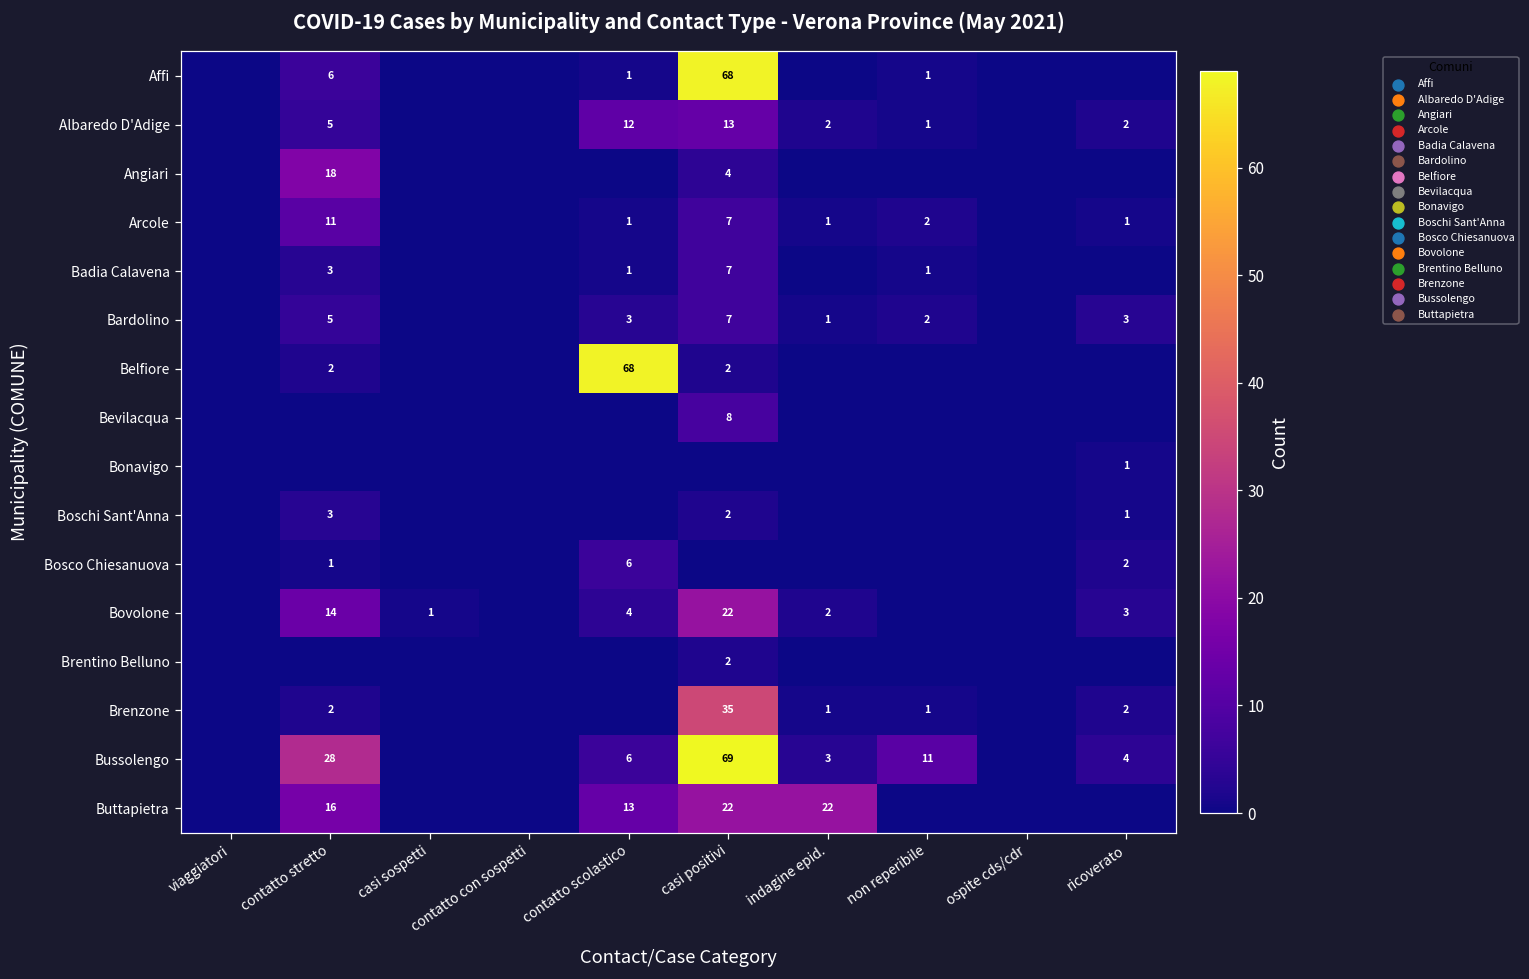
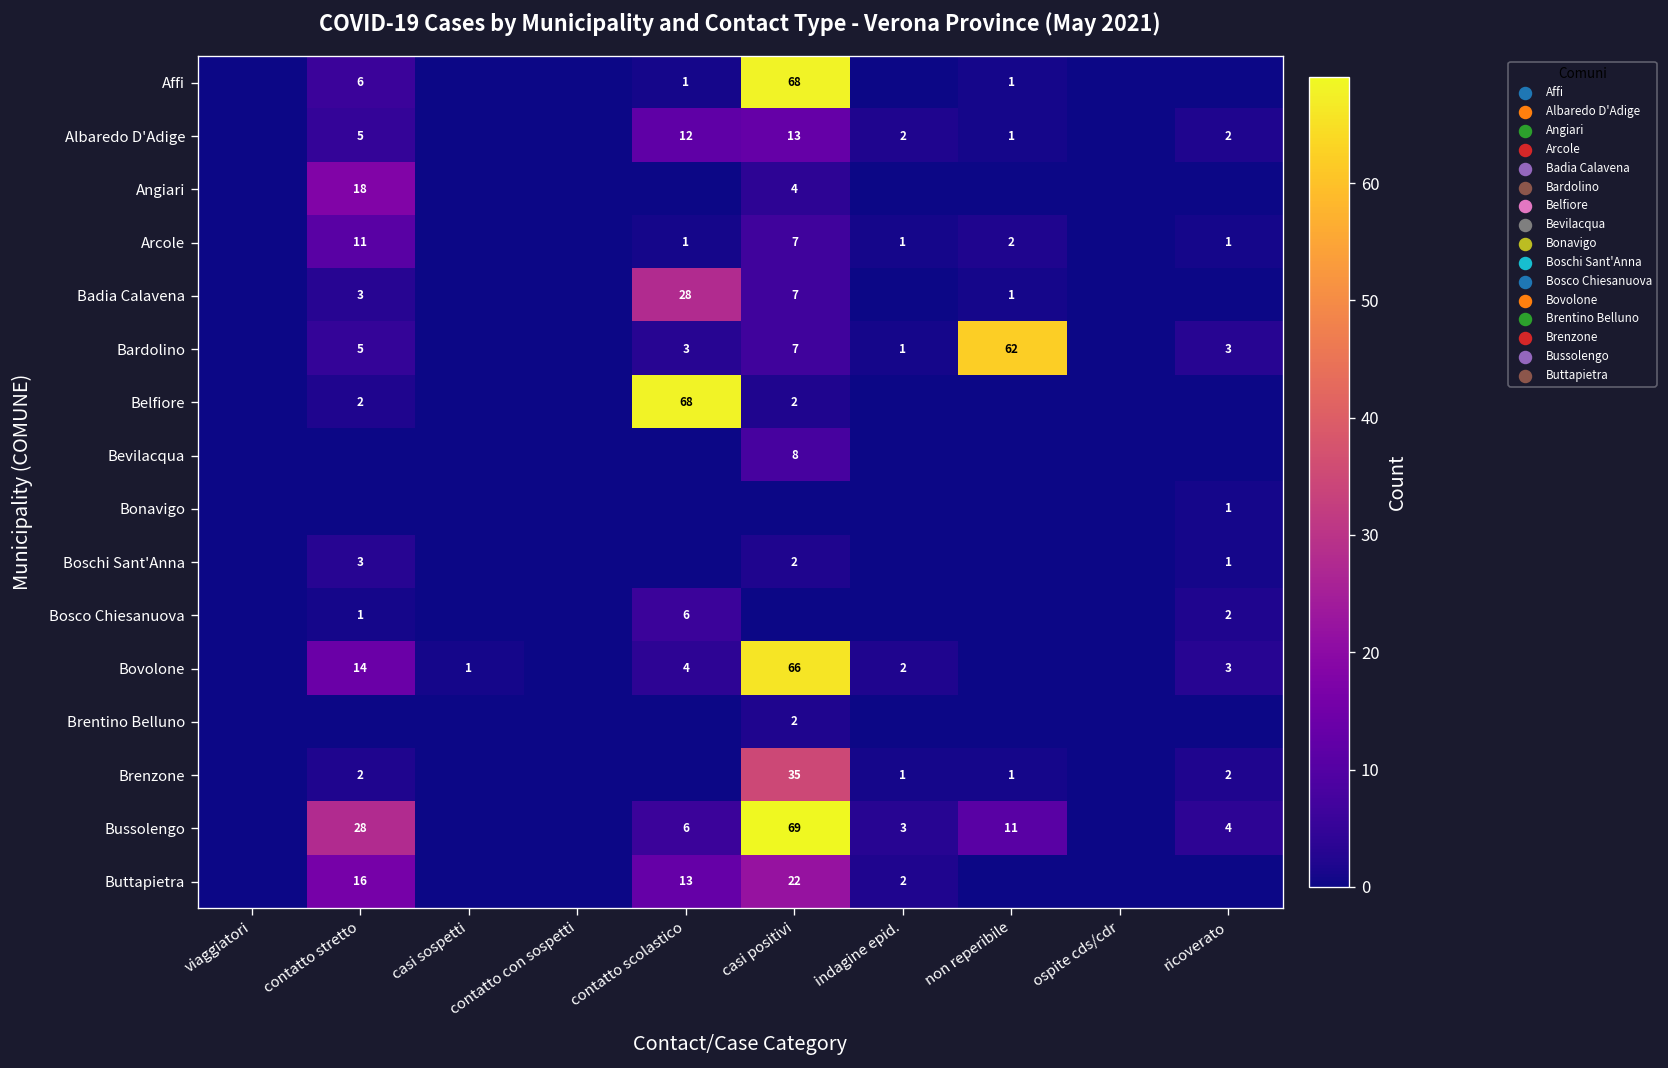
Badia Calavena, contatto scolastico: 1 -> 28
Bardolino, non reperibile: 2 -> 62
Bovolone, casi positivi: 22 -> 66
Buttapietra, indagine epid.: 22 -> 2
